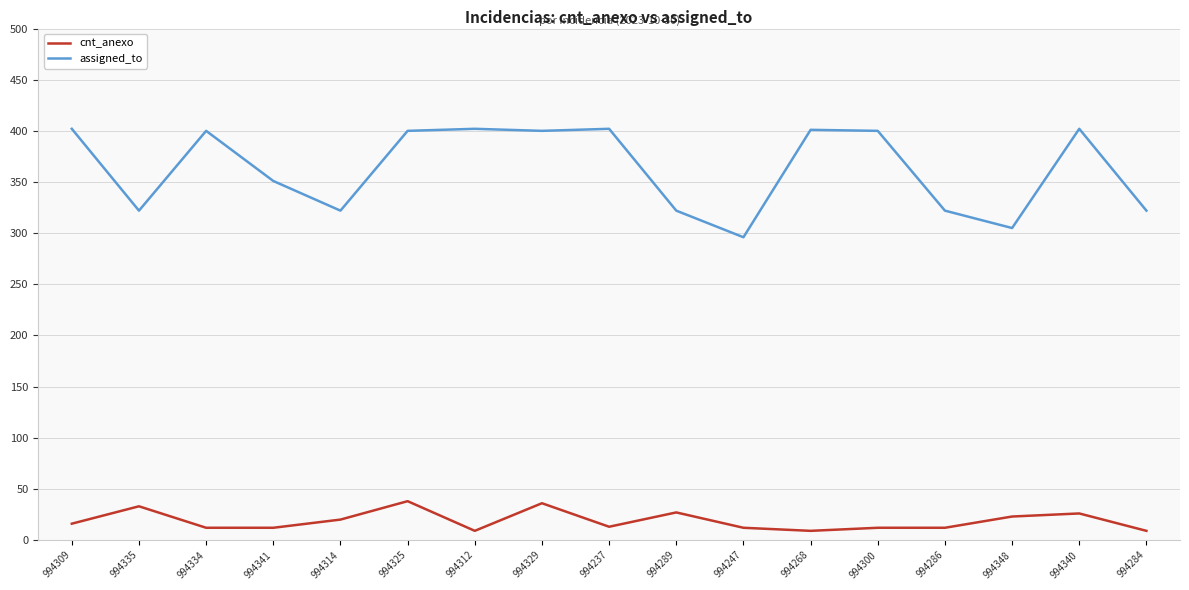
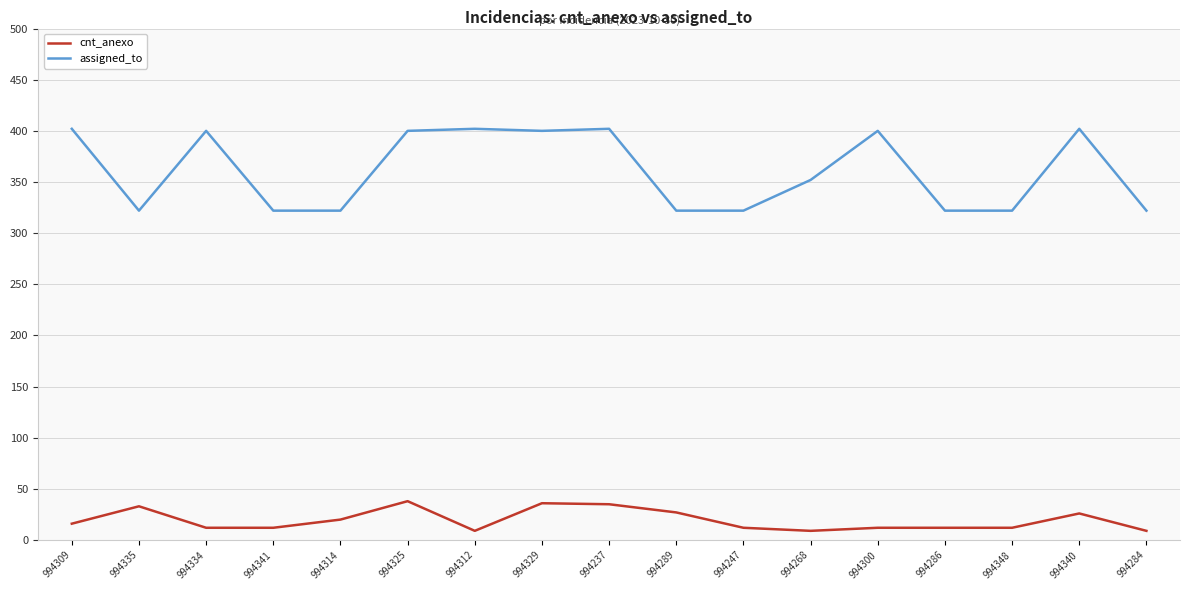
assigned_to, 994341: 351 -> 322
cnt_anexo, 994237: 13 -> 35
assigned_to, 994247: 296 -> 322
assigned_to, 994268: 401 -> 352
cnt_anexo, 994348: 23 -> 12
assigned_to, 994348: 305 -> 322
